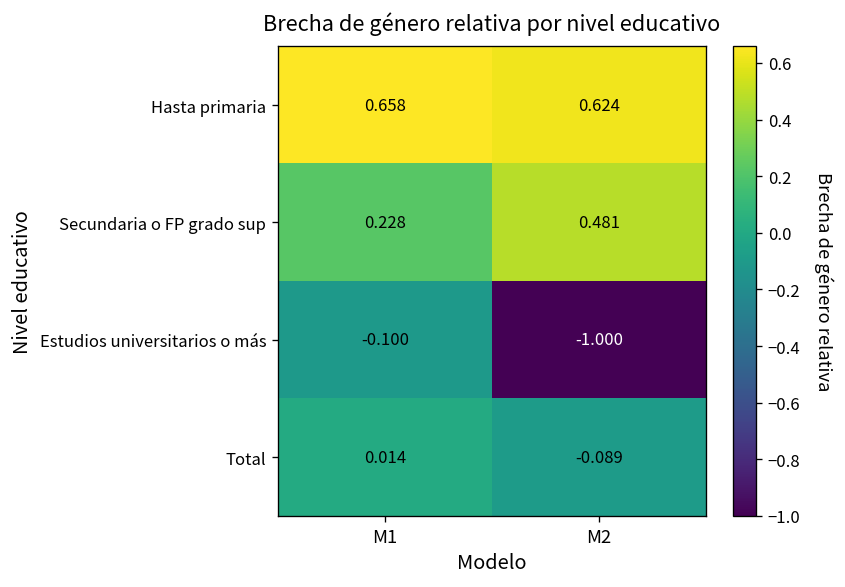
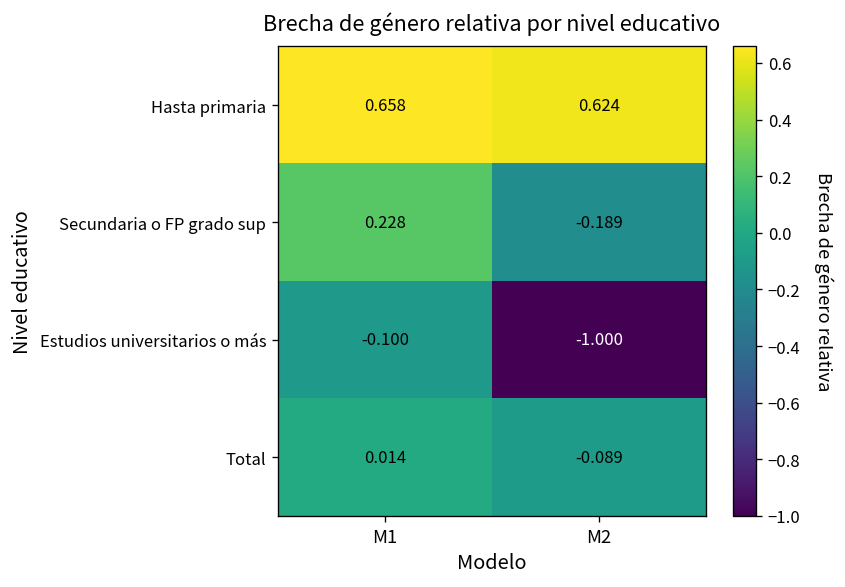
Secundaria o FP grado sup, M2: 0.481 -> -0.189
